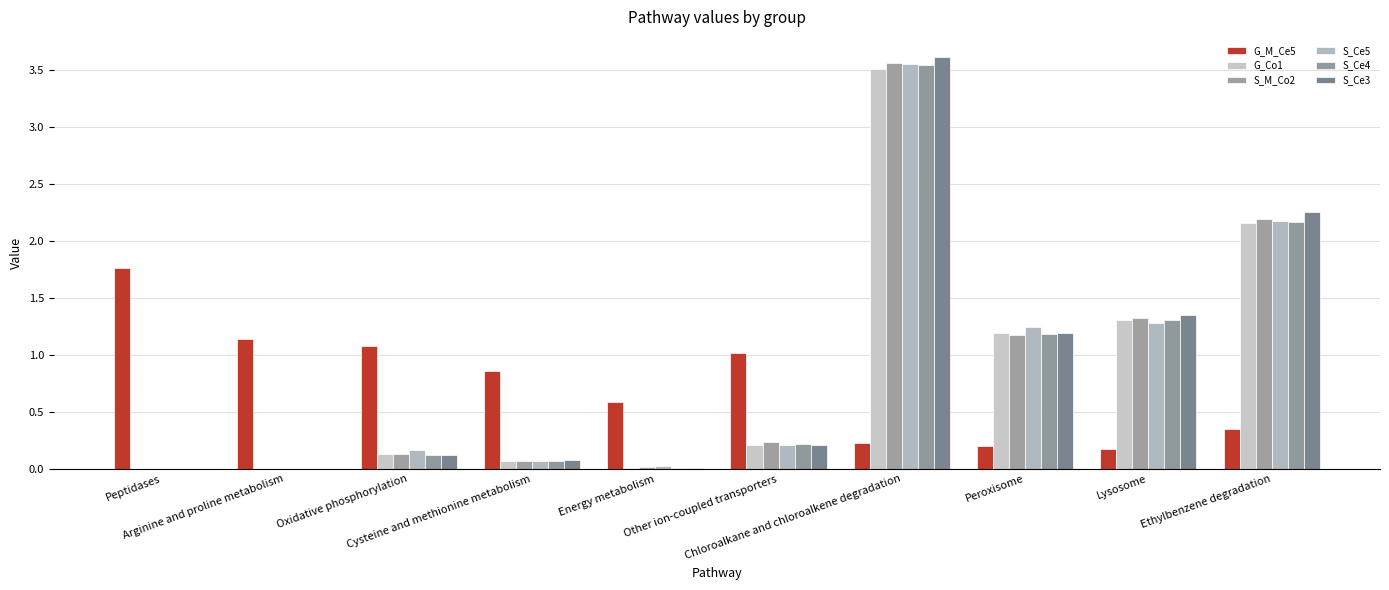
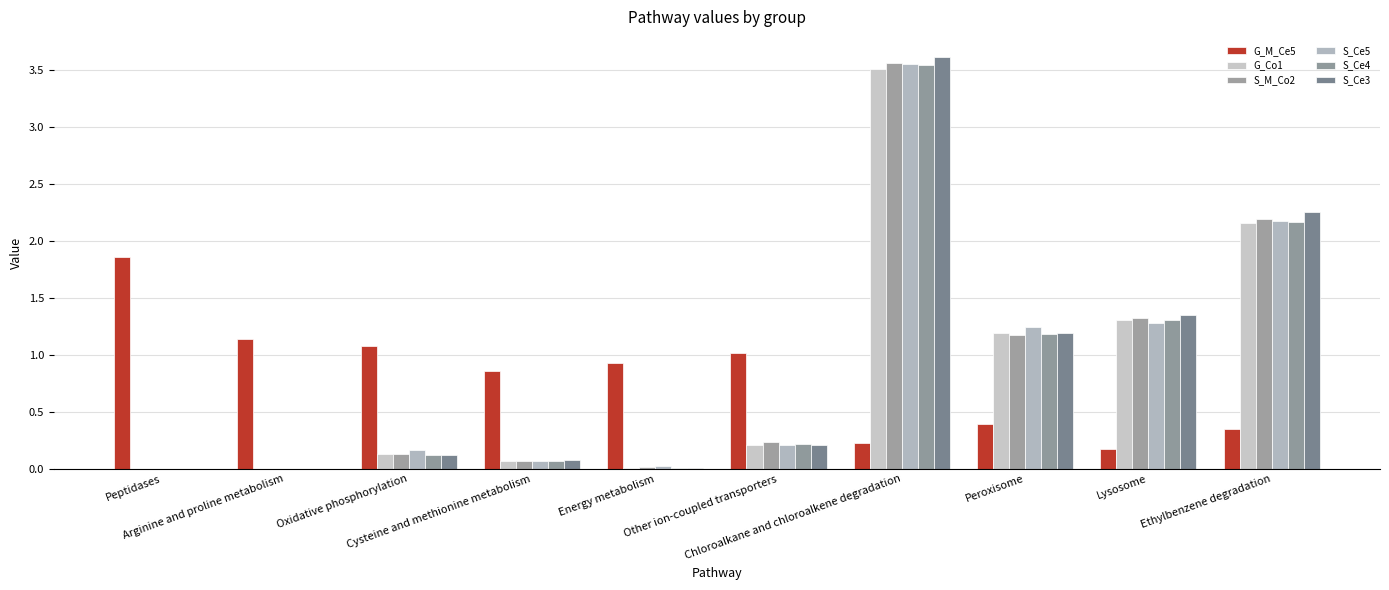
G_M_Ce5, Peptidases: 1.76 -> 1.86
G_M_Ce5, Energy metabolism: 0.59 -> 0.93
G_M_Ce5, Peroxisome: 0.20 -> 0.39
